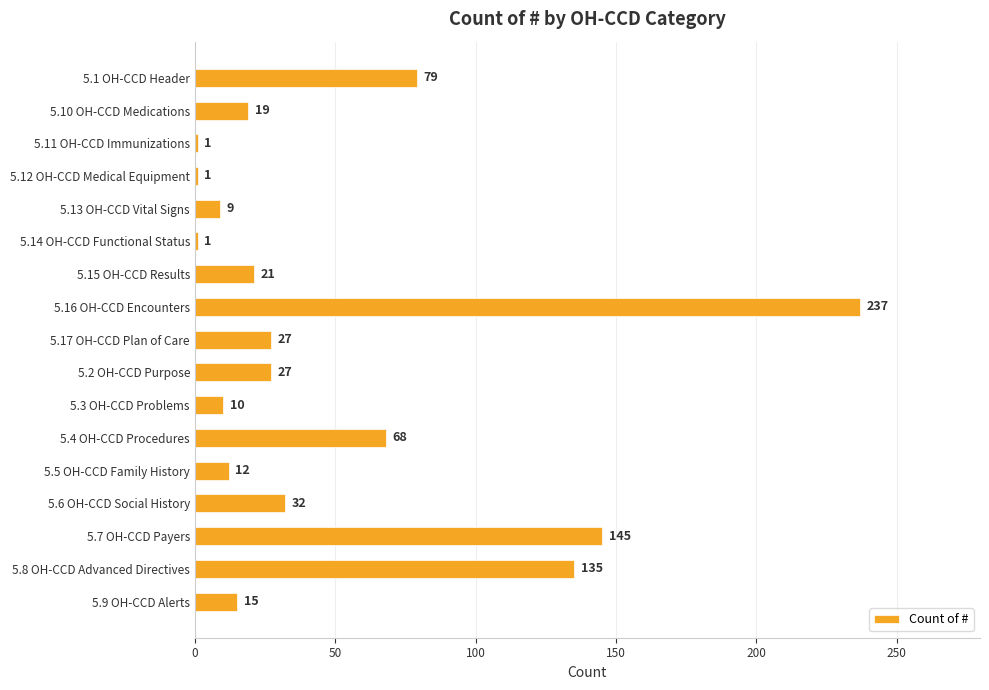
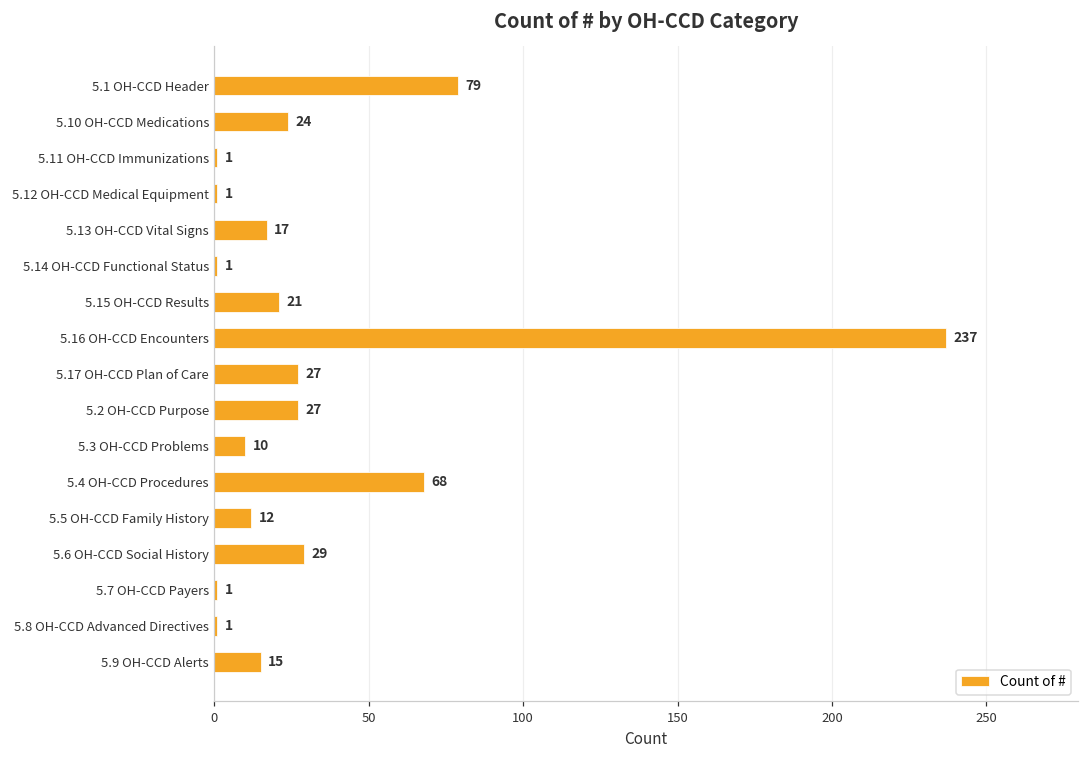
5.10 OH-CCD Medications: 19 -> 24
5.13 OH-CCD Vital Signs: 9 -> 17
5.6 OH-CCD Social History: 32 -> 29
5.7 OH-CCD Payers: 145 -> 1
5.8 OH-CCD Advanced Directives: 135 -> 1
